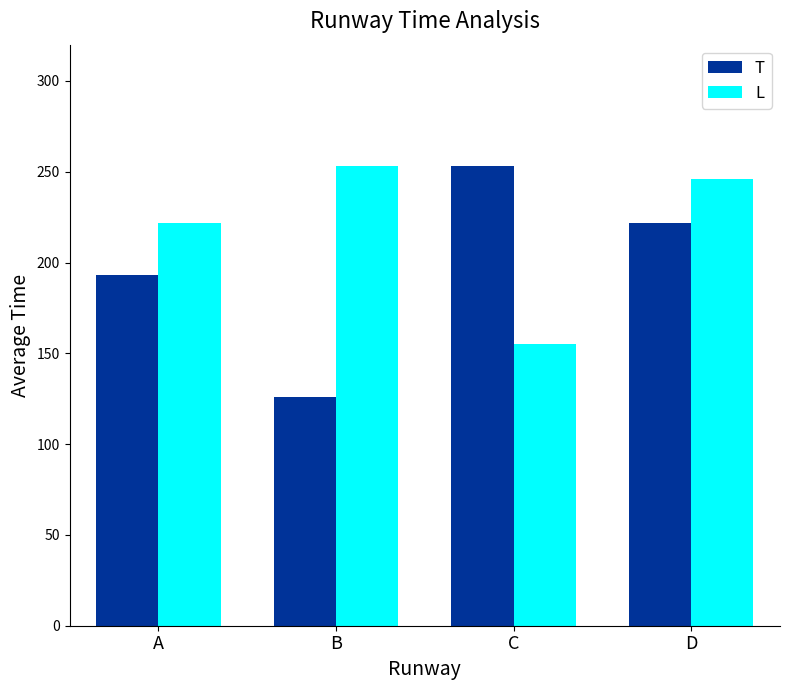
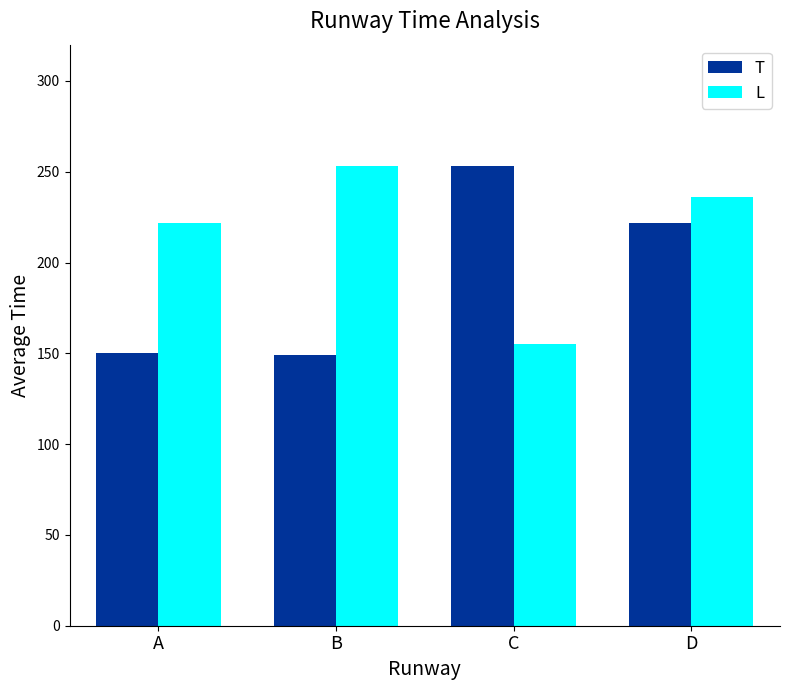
T, A: 193 -> 150
T, B: 126 -> 149
L, D: 246 -> 236
